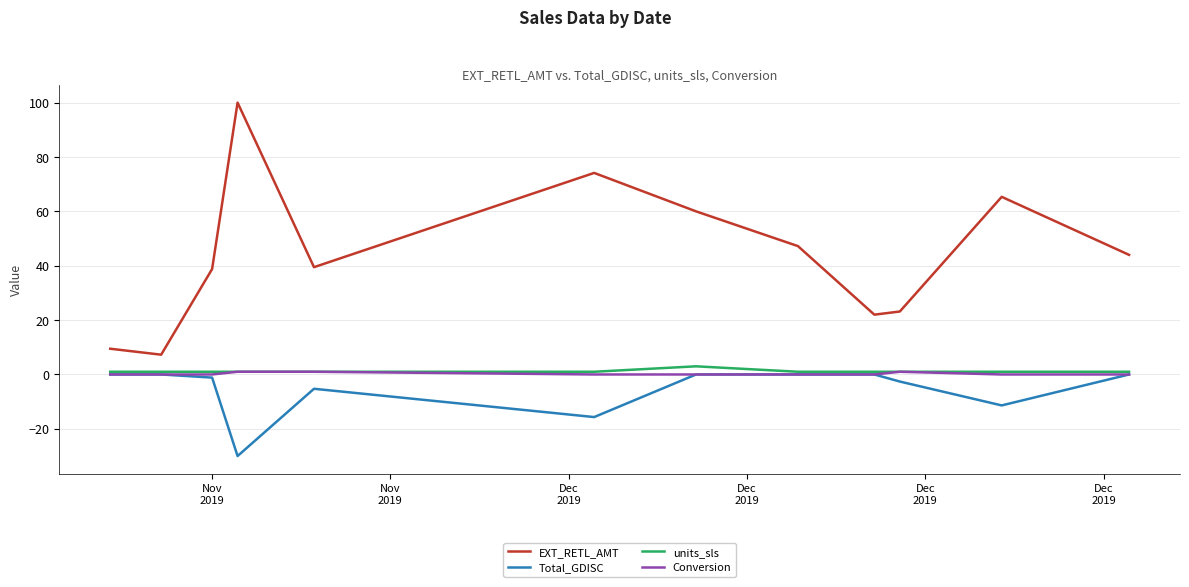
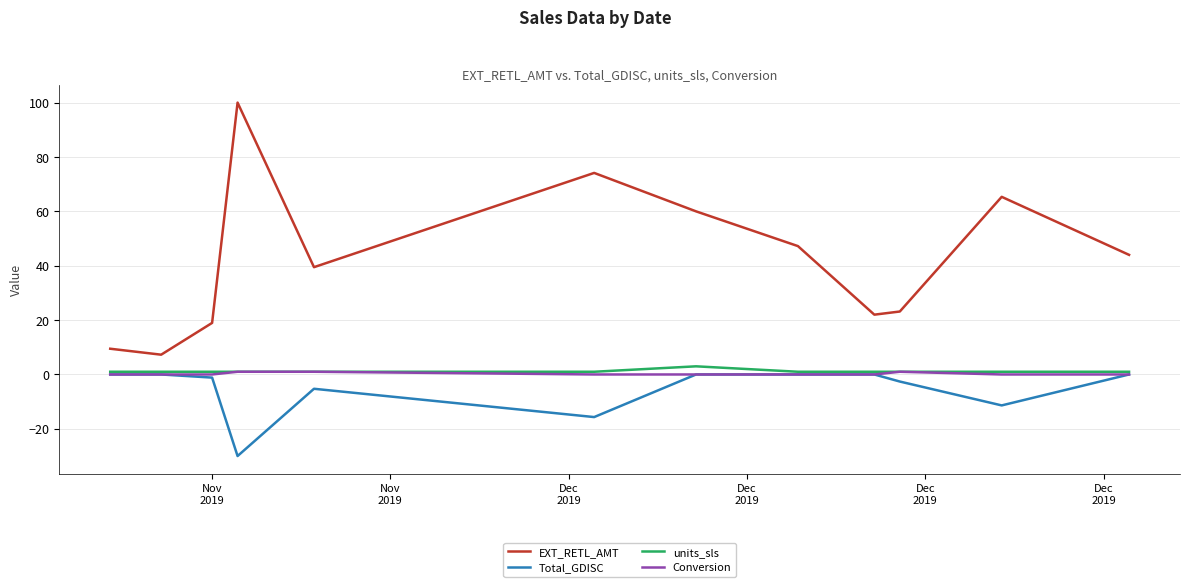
EXT_RETL_AMT, Nov 2019: 39 -> 19
